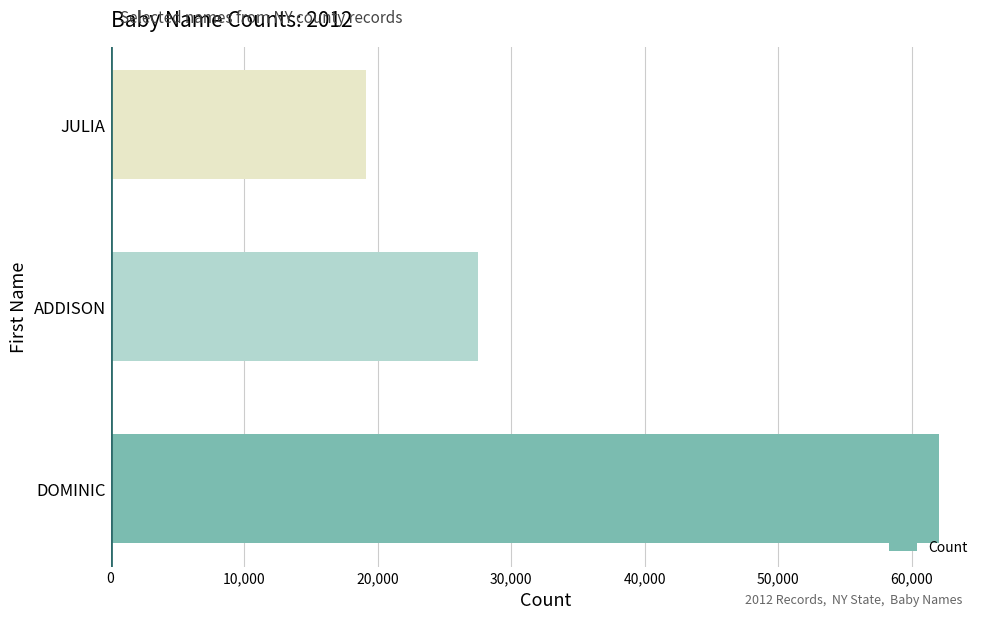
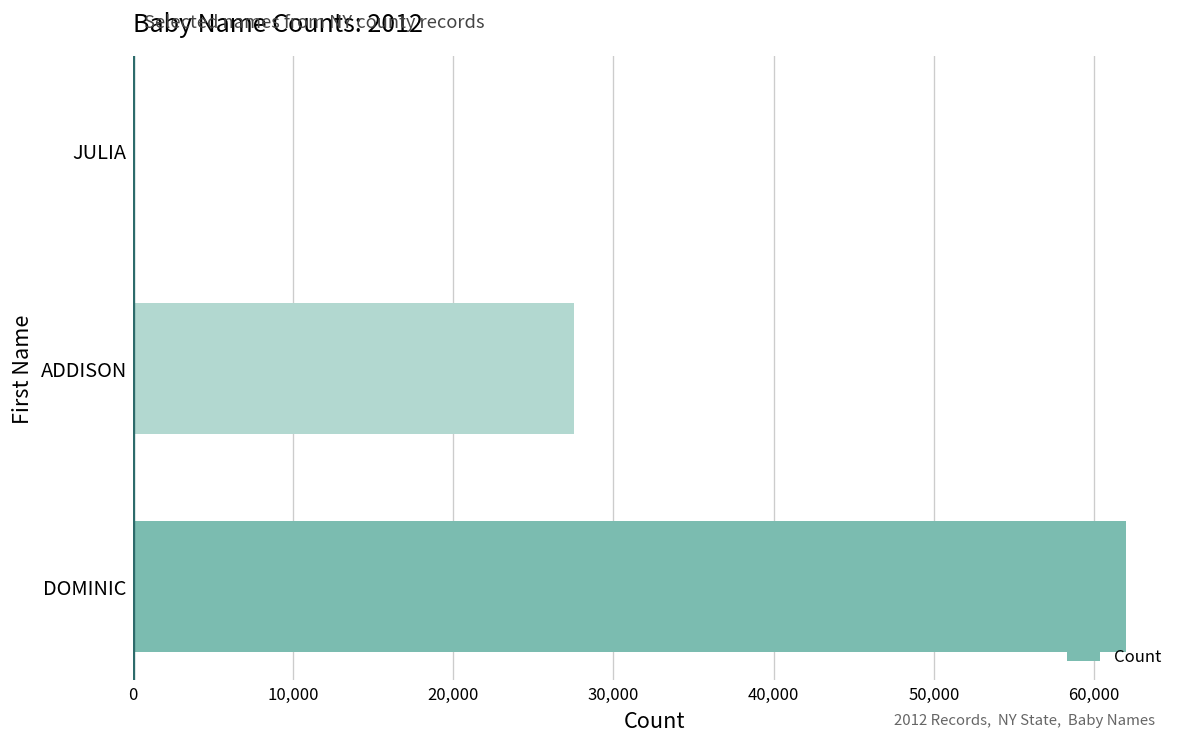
JULIA: 19,100 -> 0
